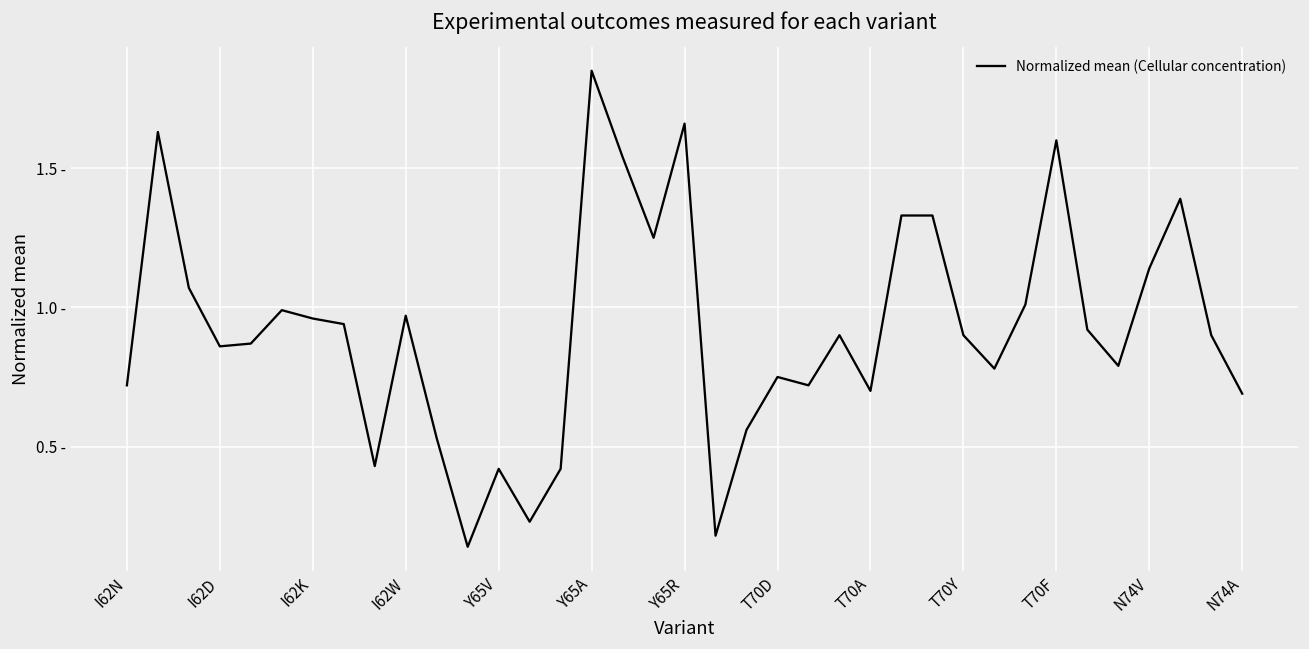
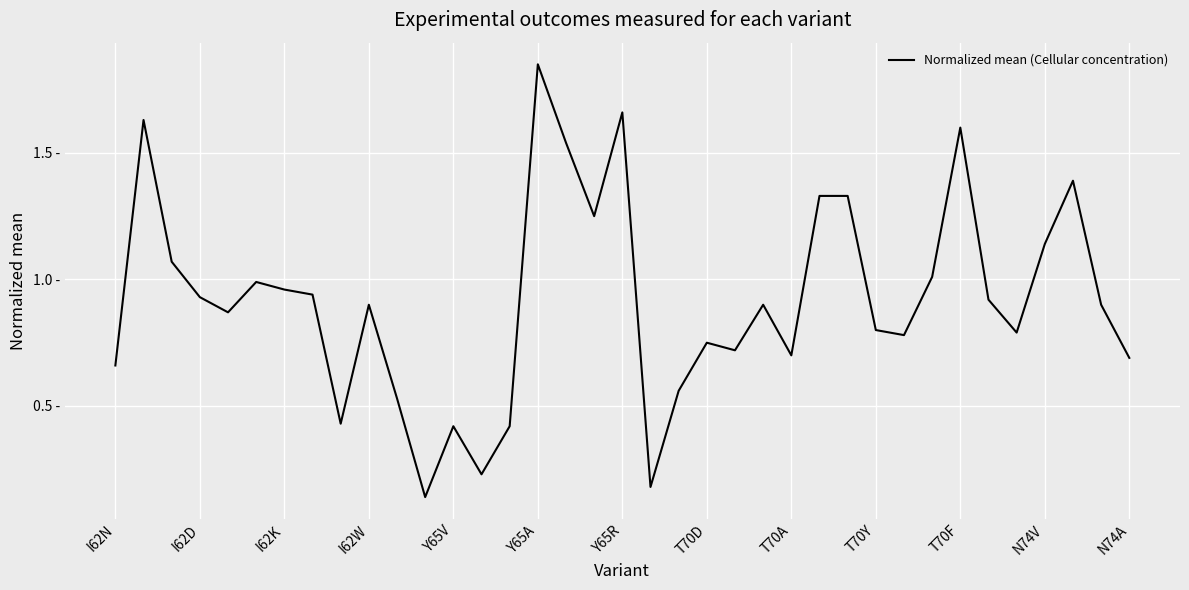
I62N: 0.72 - -> 0.66 -
I62D: 0.86 - -> 0.93 -
I62W: 0.97 - -> 0.90 -
T70Y: 0.9 - -> 0.8 -
